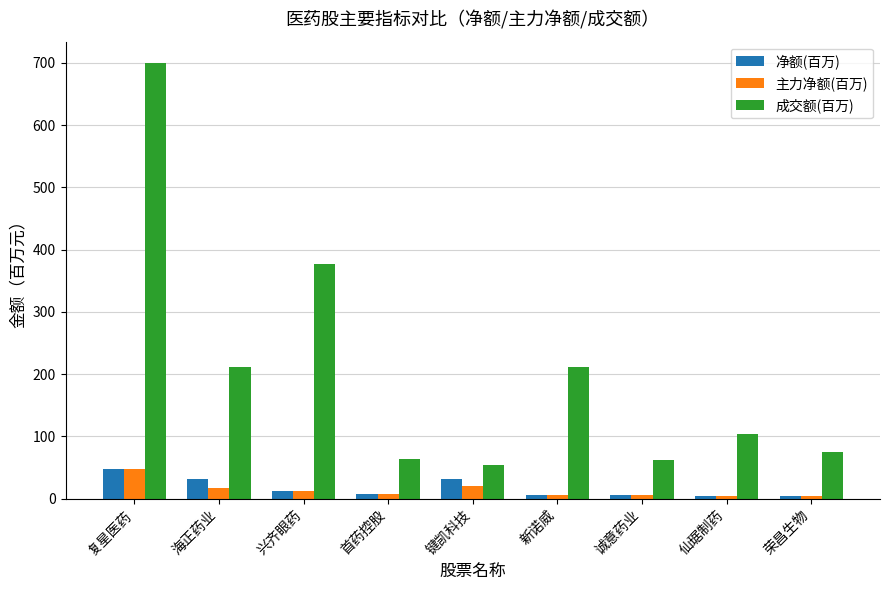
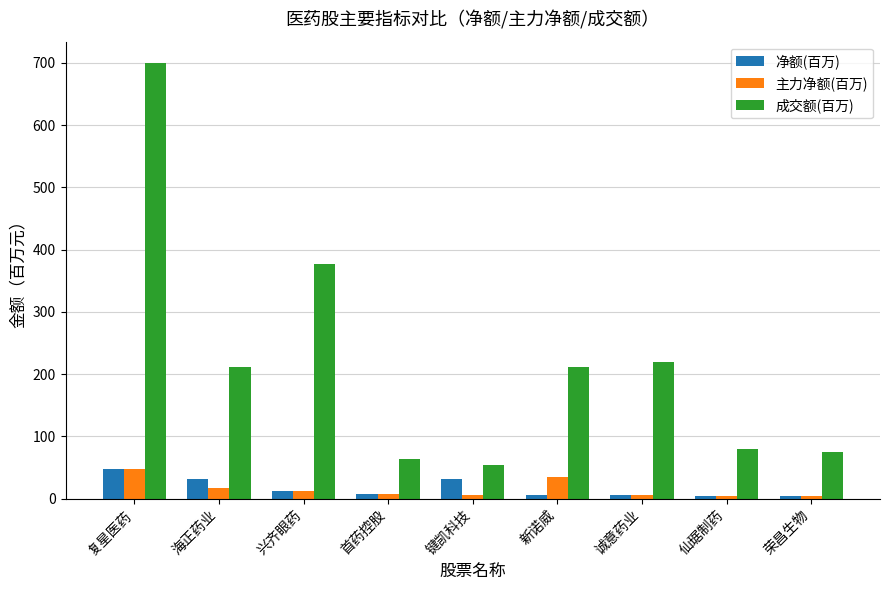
主力净额(百万), 键凯科技: 20 -> 10
主力净额(百万), 新诺威: 10 -> 30
成交额(百万), 诚意药业: 60 -> 220
成交额(百万), 仙琚制药: 100 -> 80
